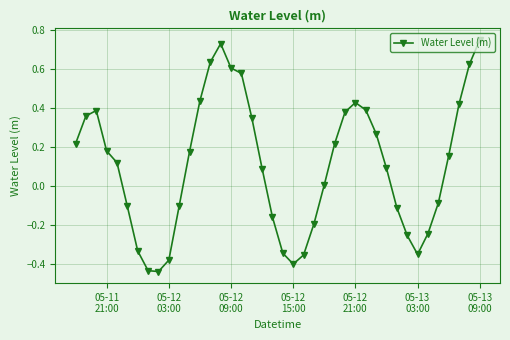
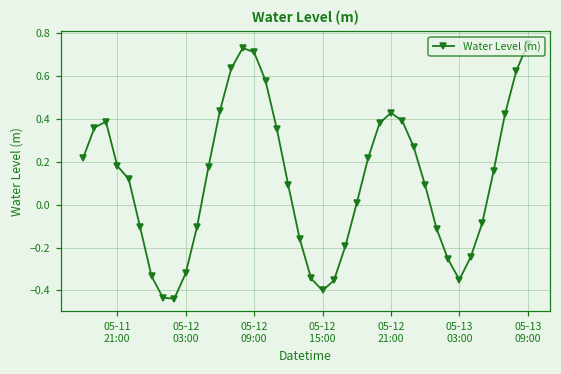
05-12 03:00: -0.38 -> -0.32
05-12 09:00: 0.60 -> 0.71
